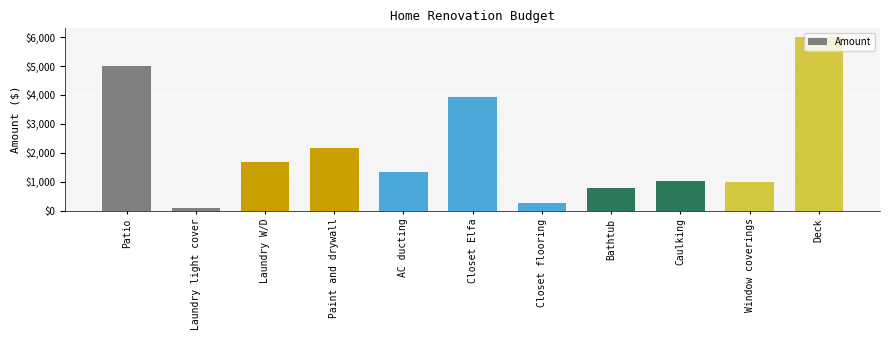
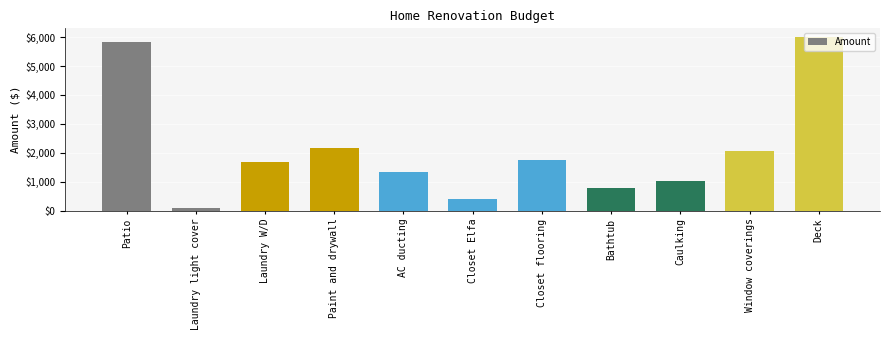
Patio: $5,000 -> $5,800
Closet Elfa: $3,900 -> $400
Closet flooring: $300 -> $1,800
Window coverings: $1,000 -> $2,100
